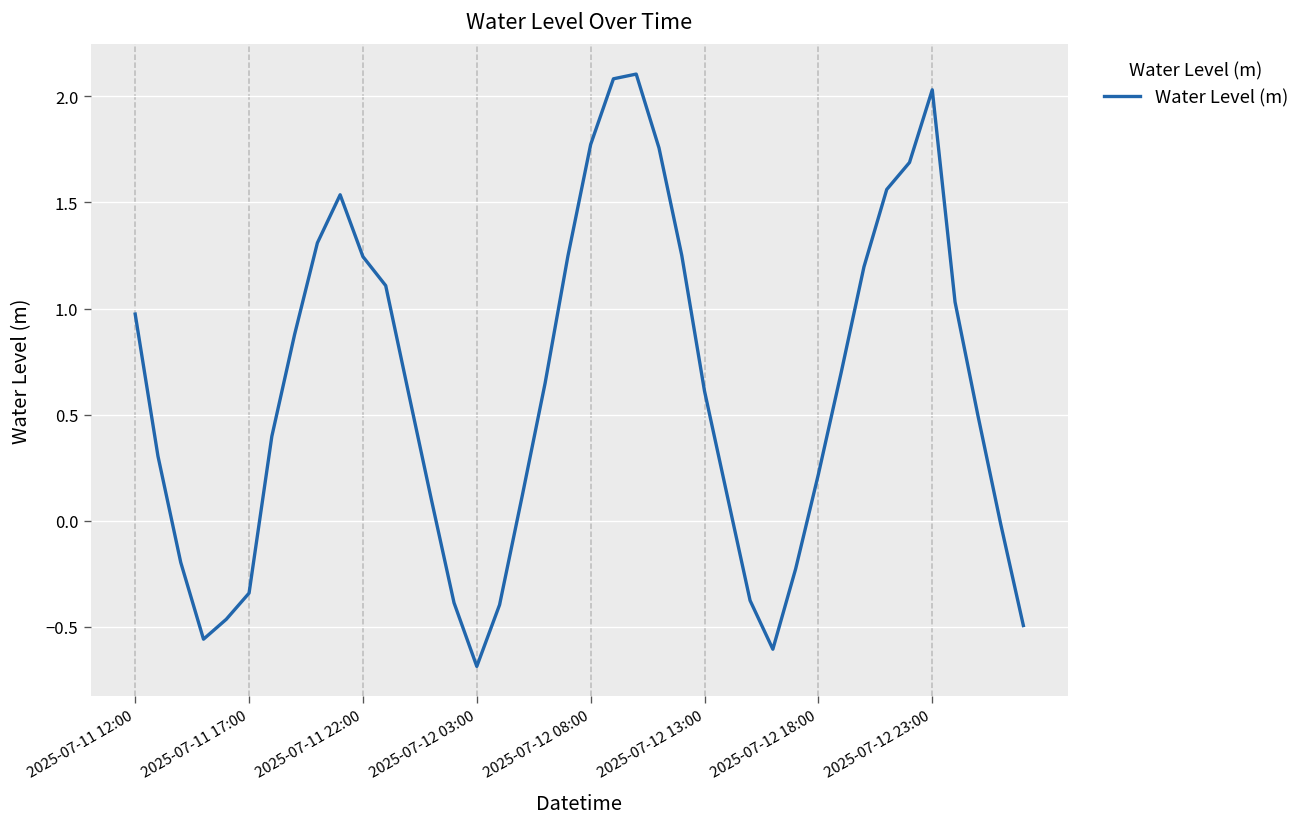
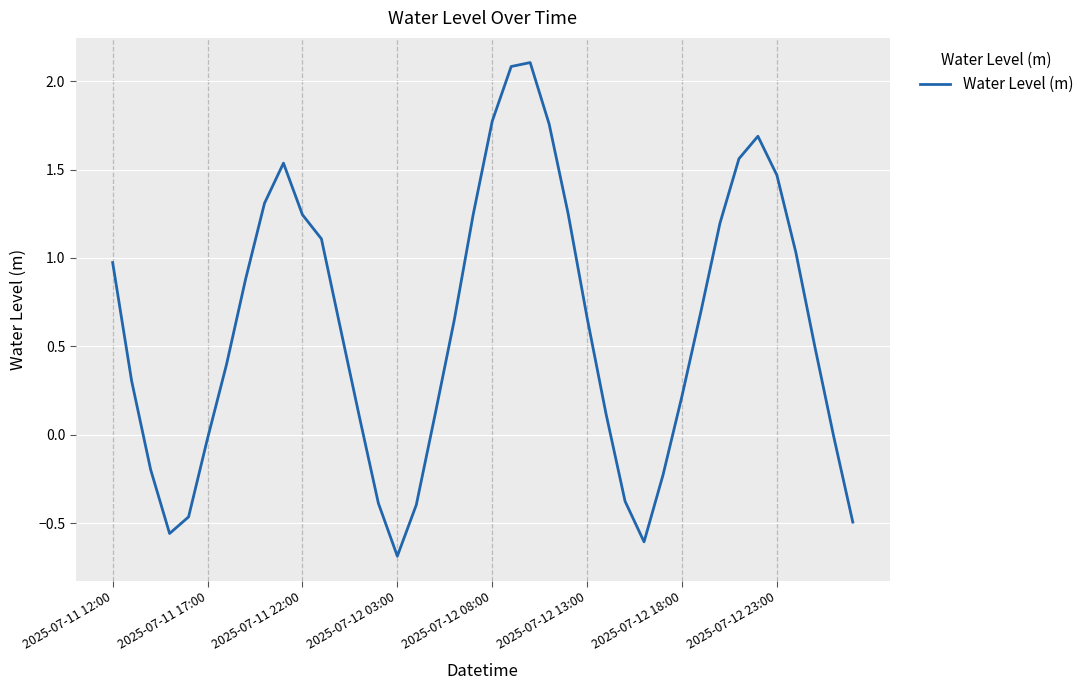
2025-07-11 17:00: -0.34 -> -0.02
2025-07-12 13:00: 0.61 -> 0.66
2025-07-12 23:00: 2.03 -> 1.47
